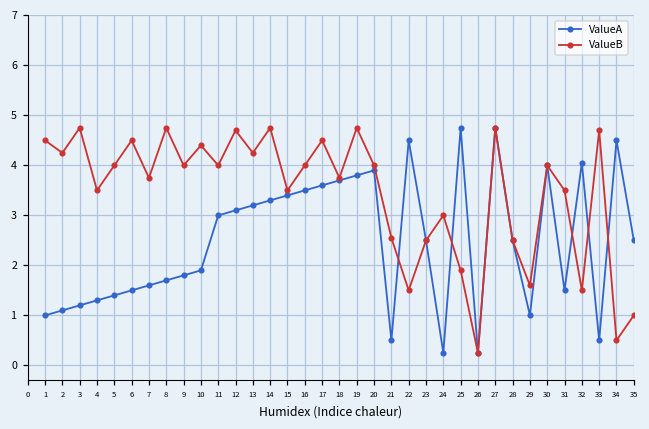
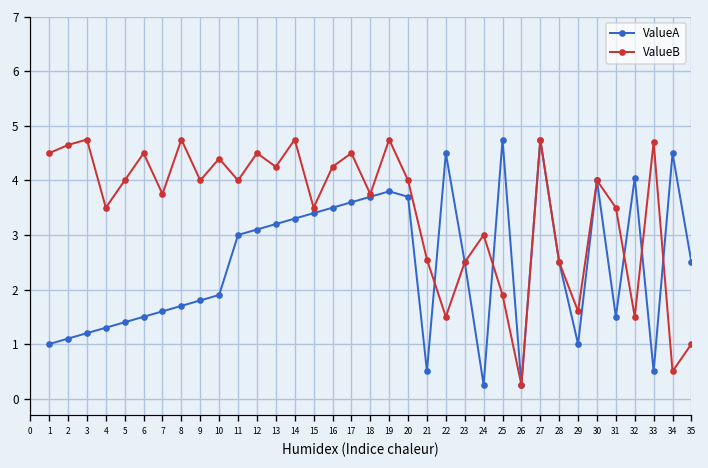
ValueB, 2: 4.3 -> 4.7
ValueB, 12: 4.7 -> 4.5
ValueB, 16: 4.0 -> 4.3
ValueA, 20: 3.9 -> 3.7
